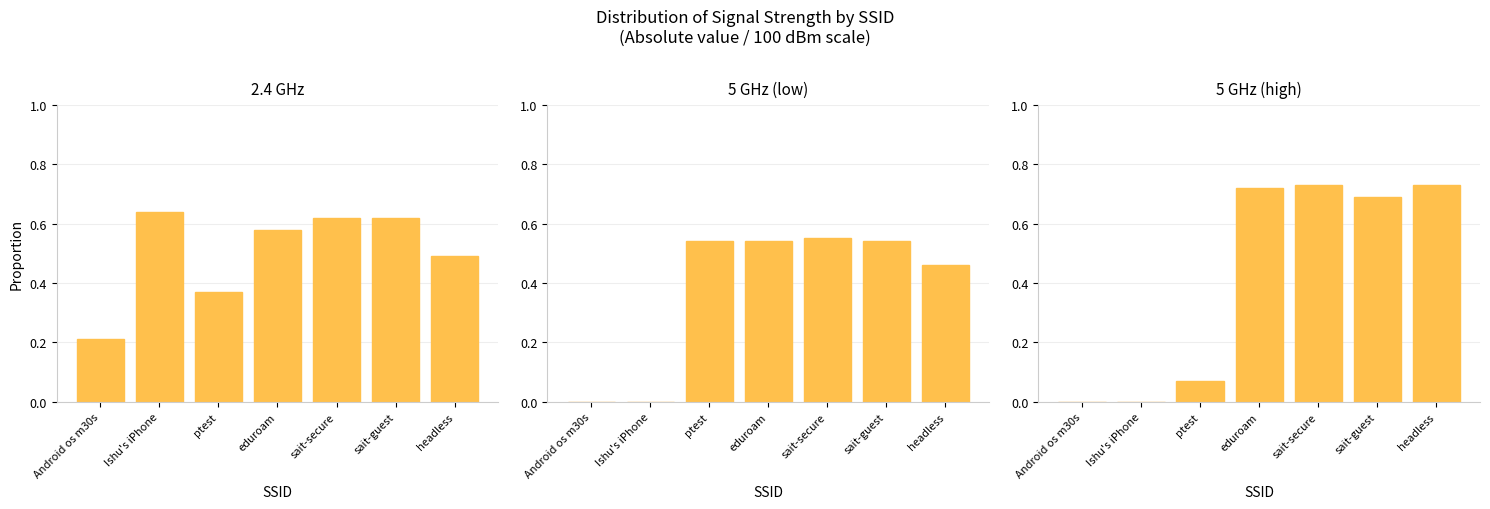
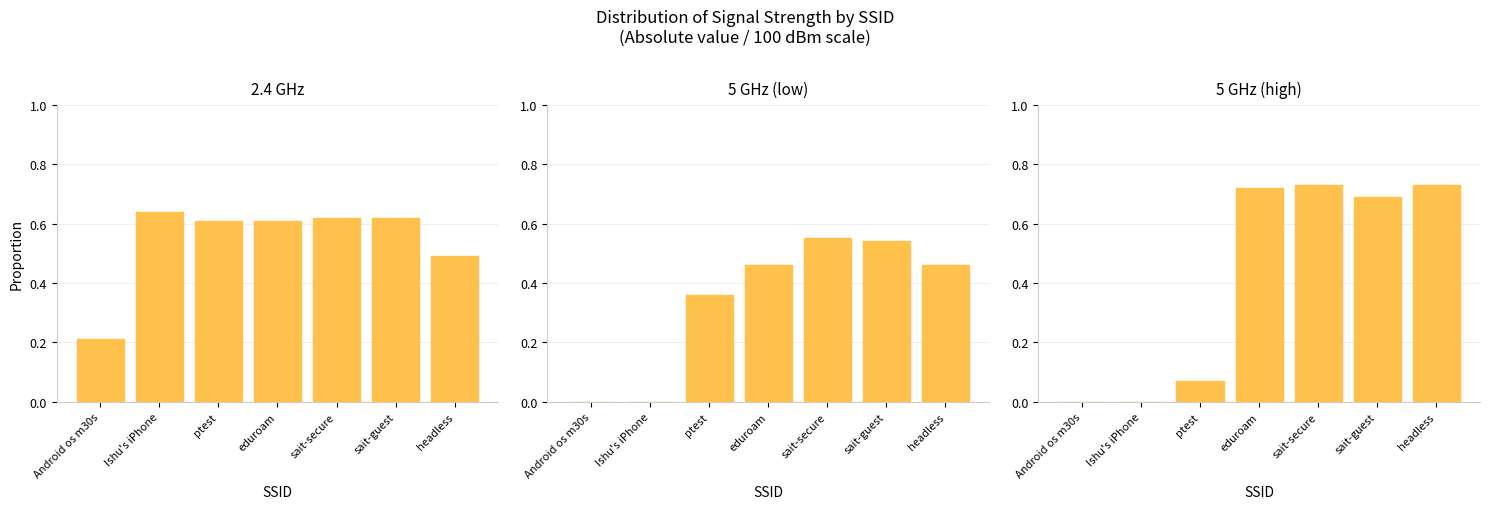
2.4 GHz, ptest: 0.37 -> 0.61
2.4 GHz, eduroam: 0.58 -> 0.61
5 GHz (low), ptest: 0.54 -> 0.36
5 GHz (low), eduroam: 0.54 -> 0.46
